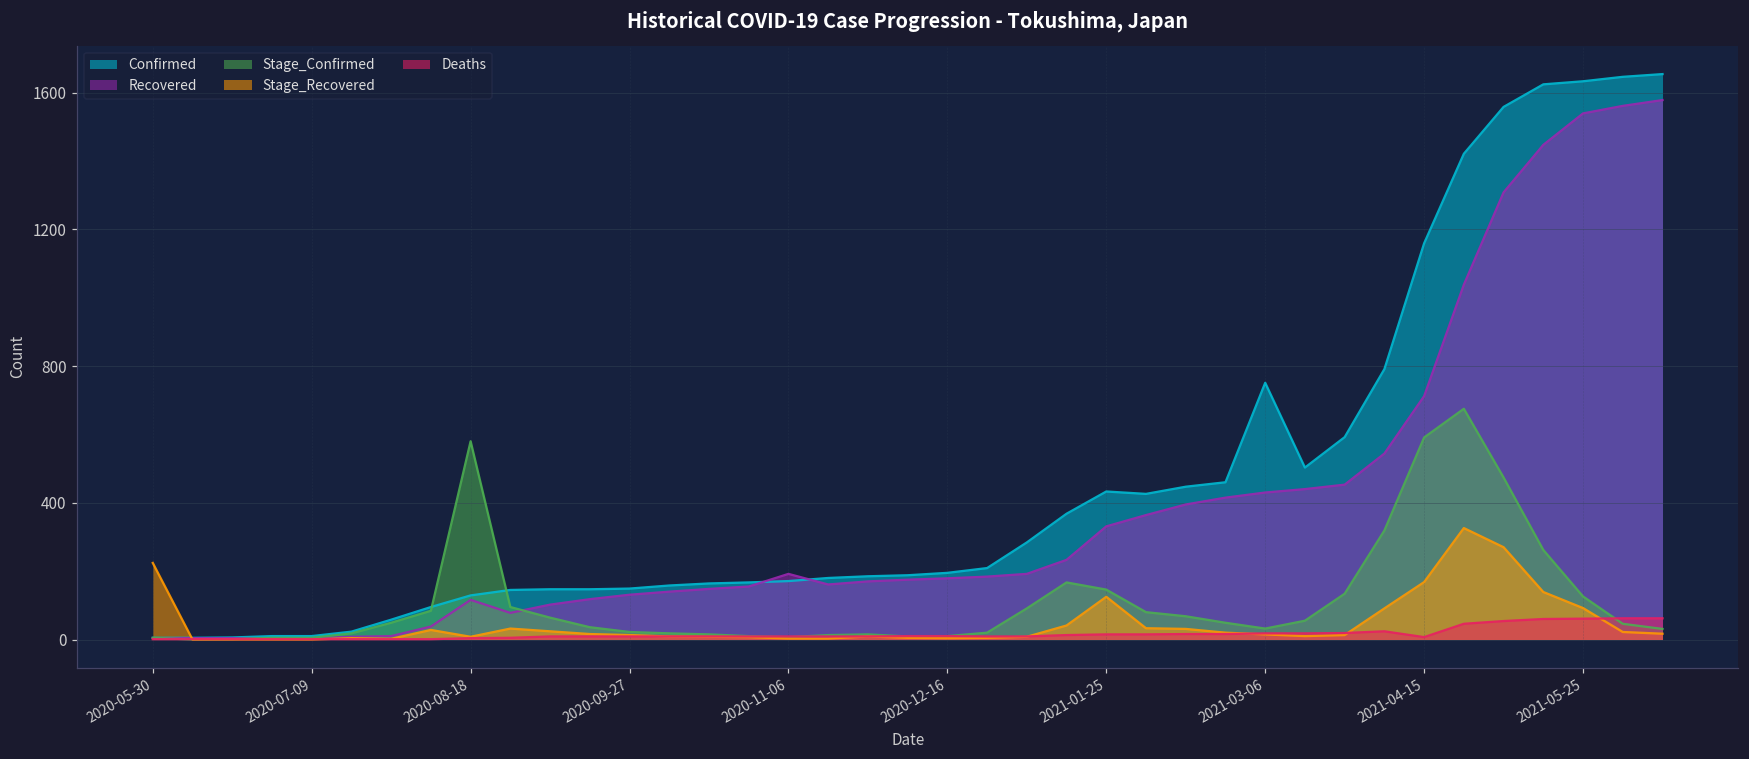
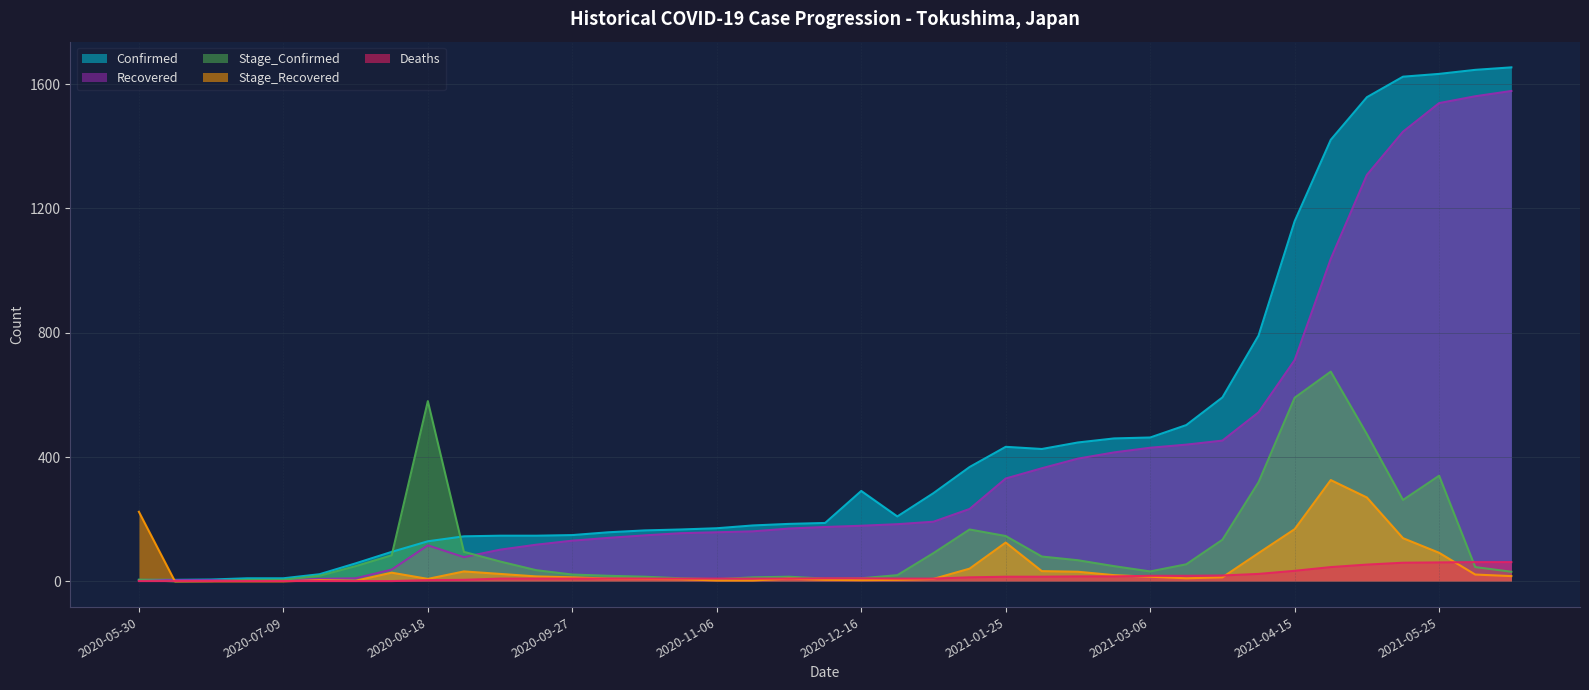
Recovered, 2020-11-06: 190 -> 160
Confirmed, 2020-12-16: 200 -> 290
Confirmed, 2021-03-06: 750 -> 460
Deaths, 2021-04-15: 10 -> 30
Stage_Confirmed, 2021-05-25: 130 -> 340
